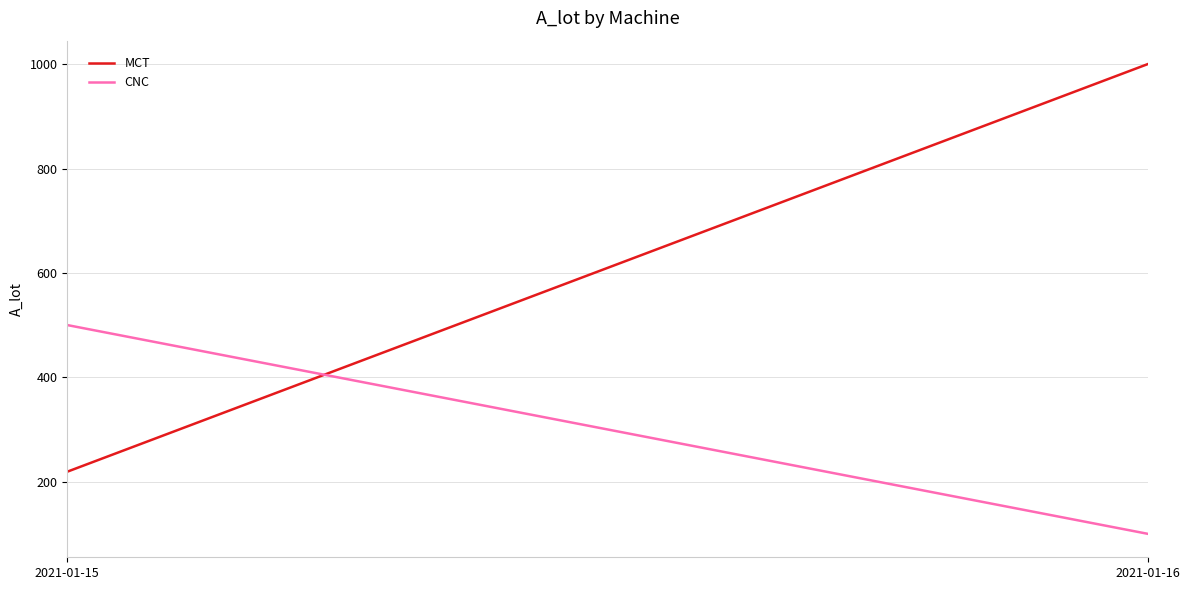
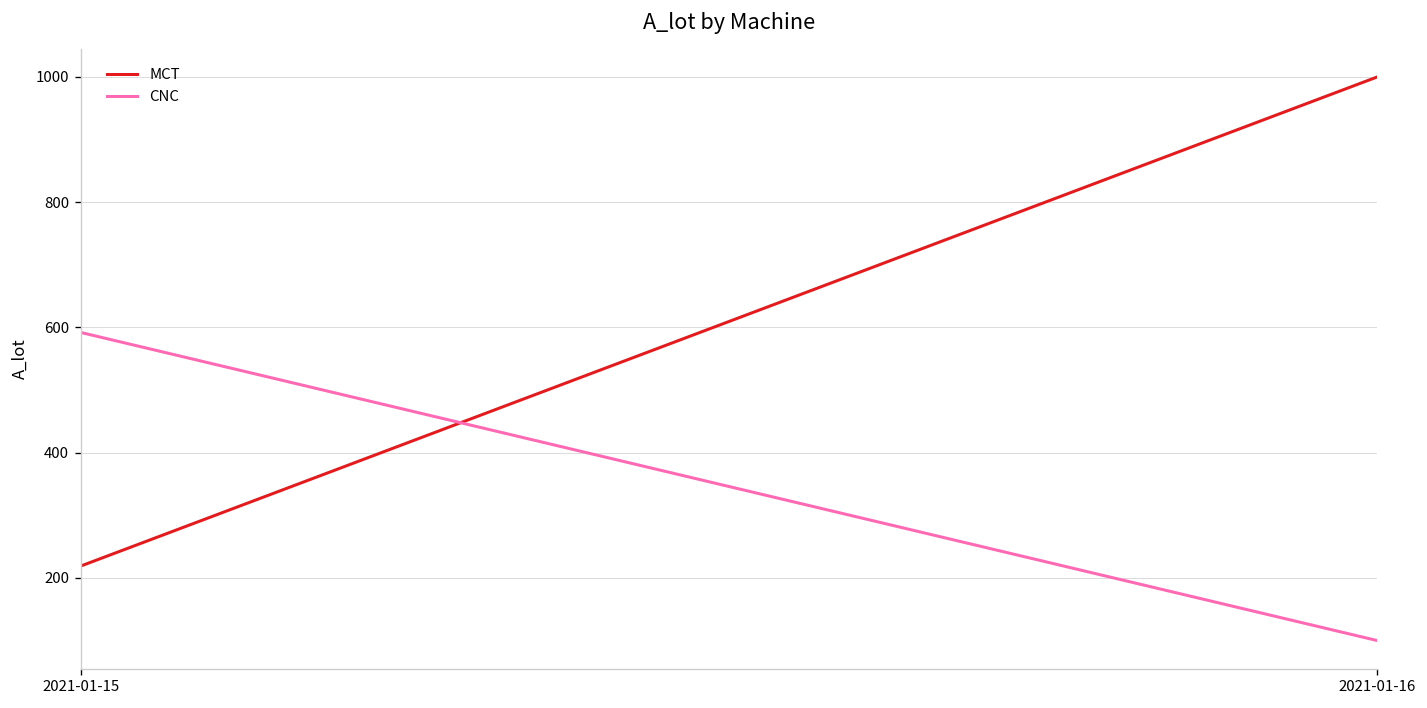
CNC, 2021-01-15: 500 -> 590
